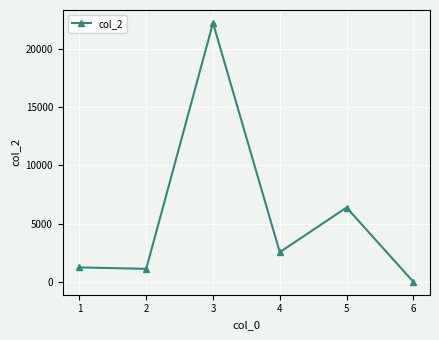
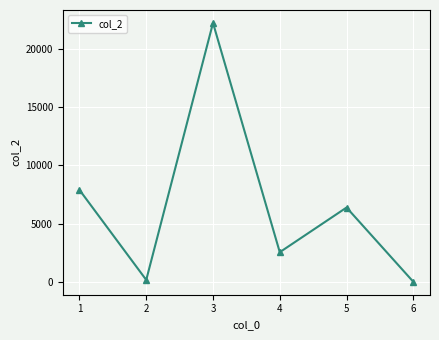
1: 1200 -> 7900
2: 1100 -> 200
